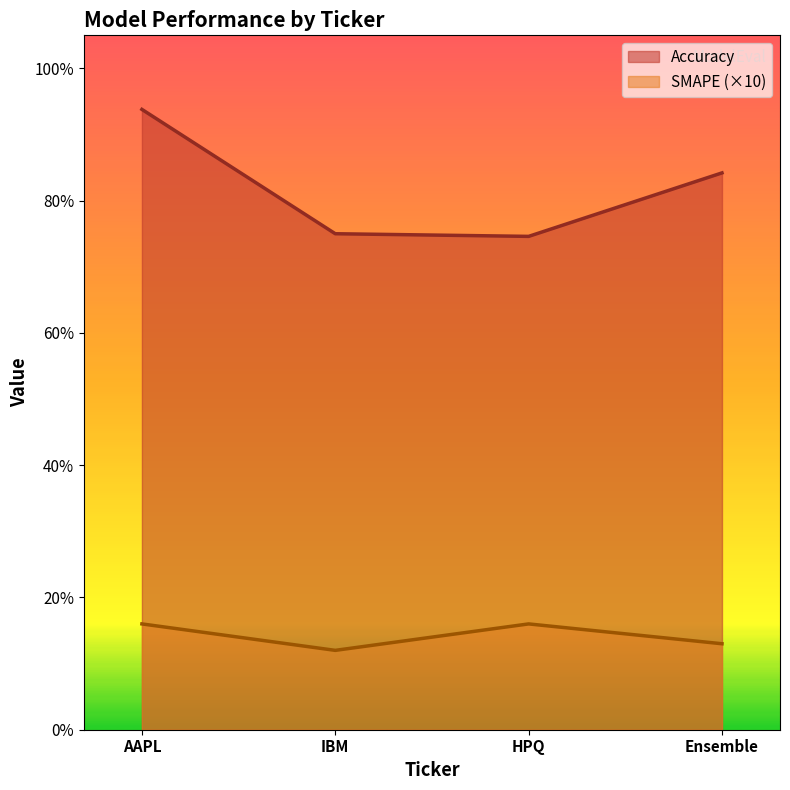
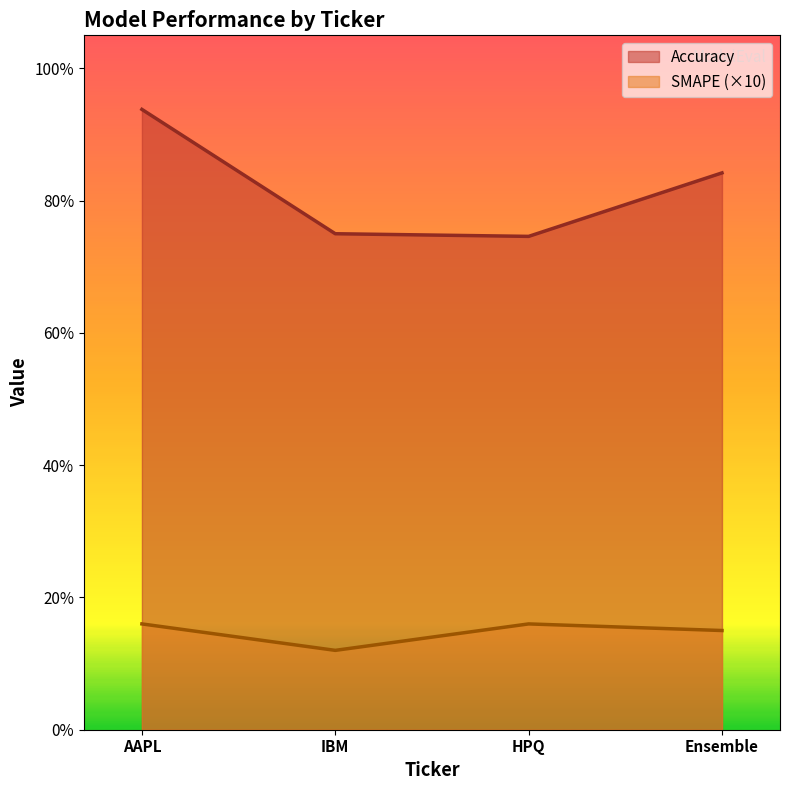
SMAPE (×10), Ensemble: 13% -> 15%
